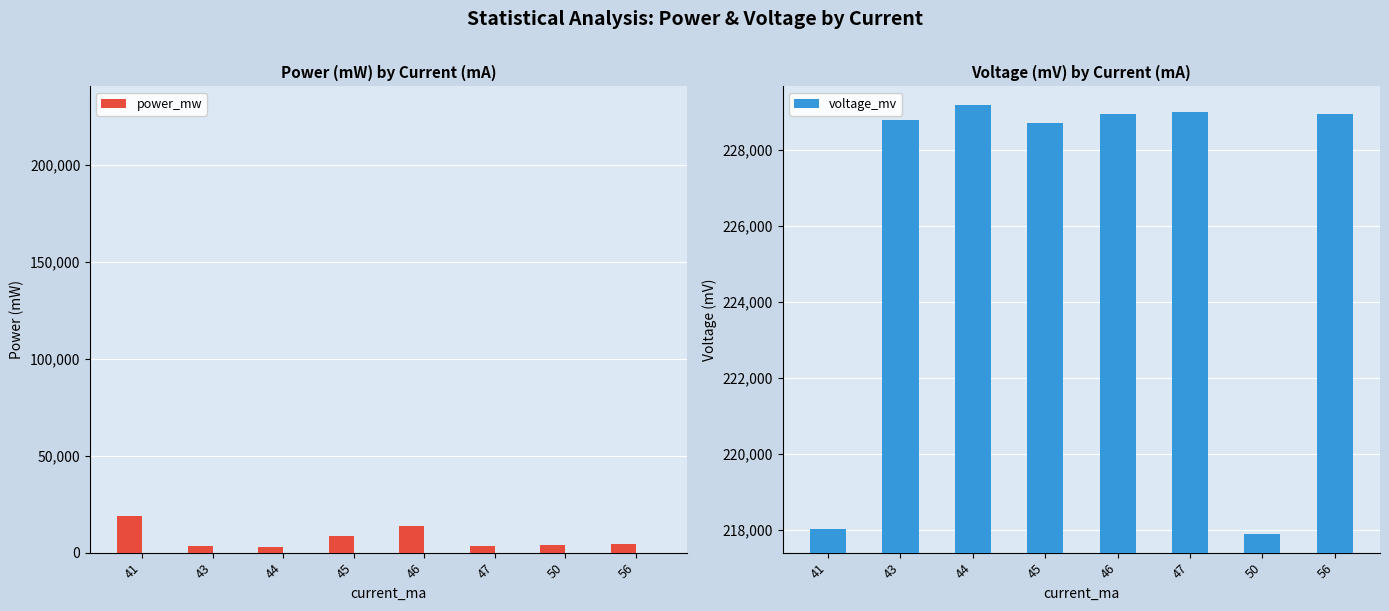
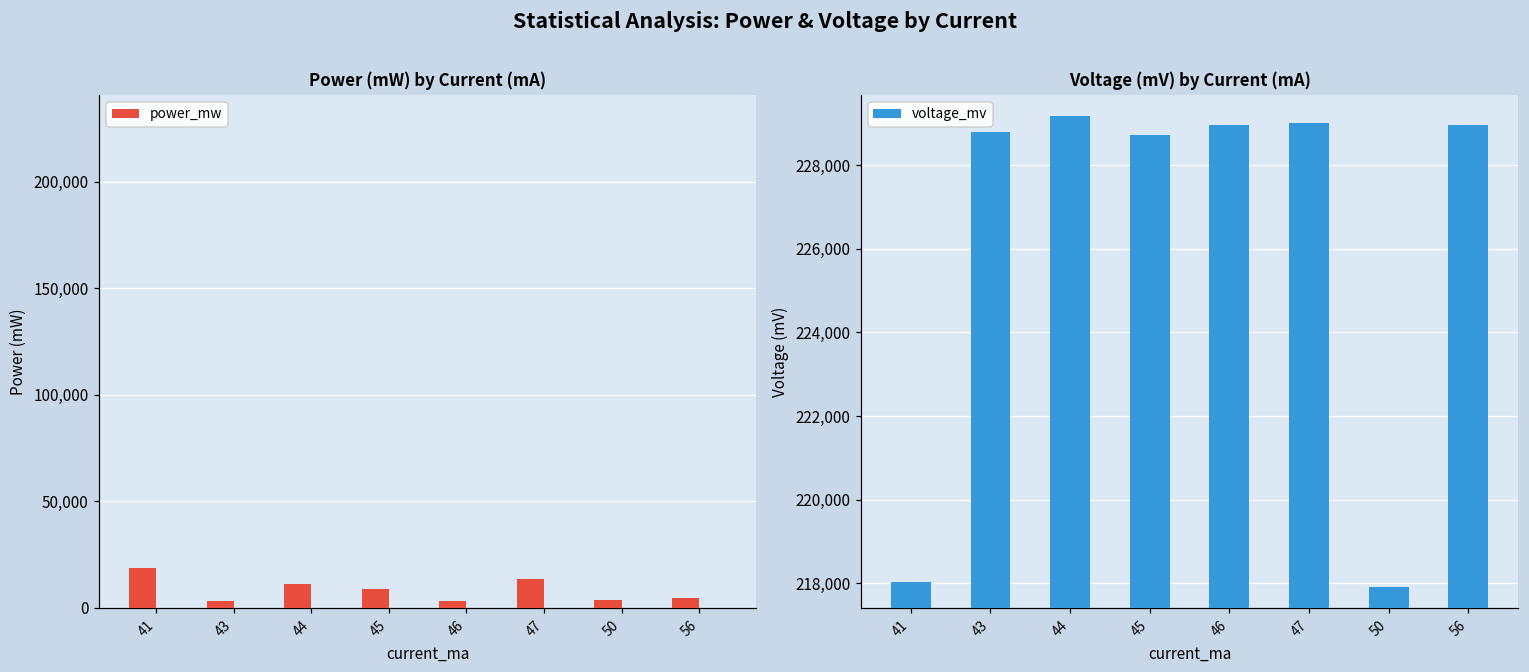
Power (mW) by Current (mA), power_mw, 44: 3,000 -> 11,000
Power (mW) by Current (mA), power_mw, 46: 14,000 -> 3,000
Power (mW) by Current (mA), power_mw, 47: 3,000 -> 13,000
